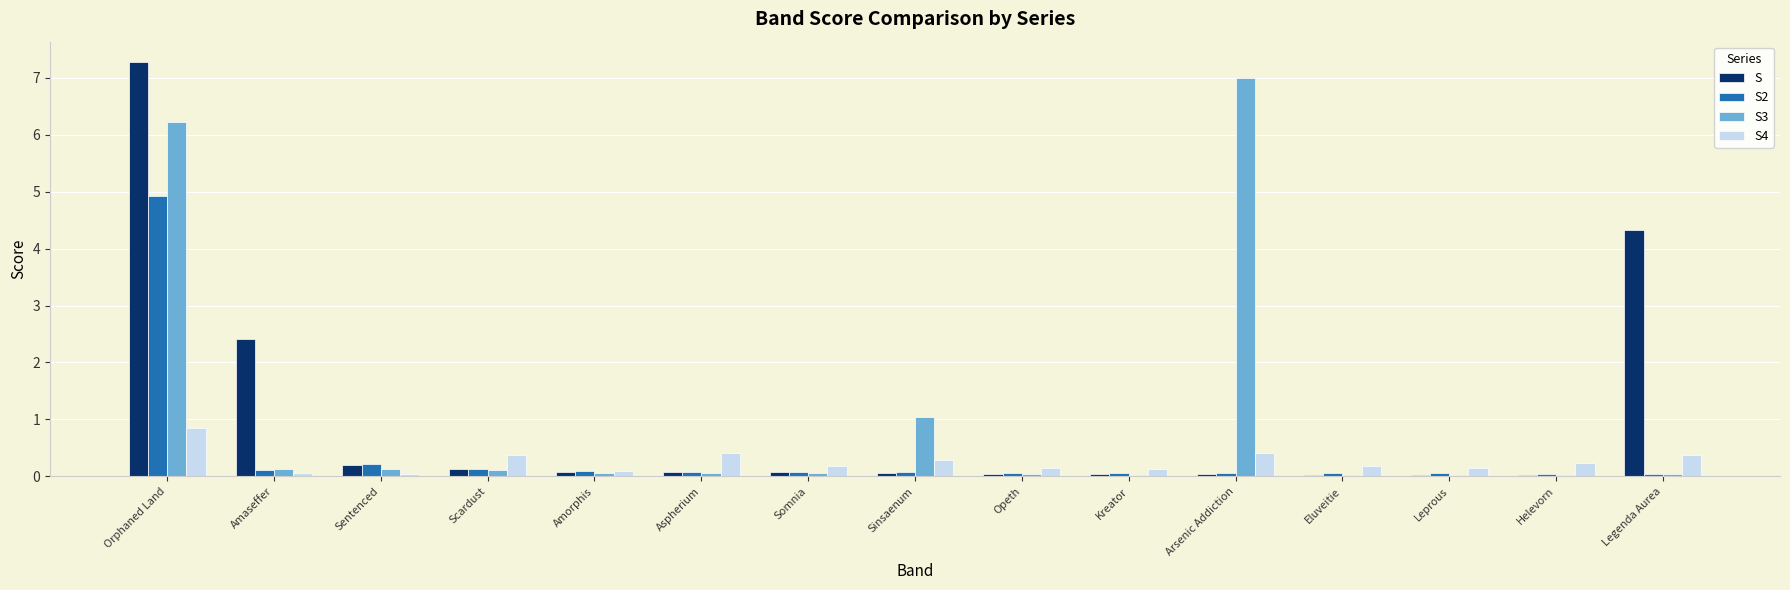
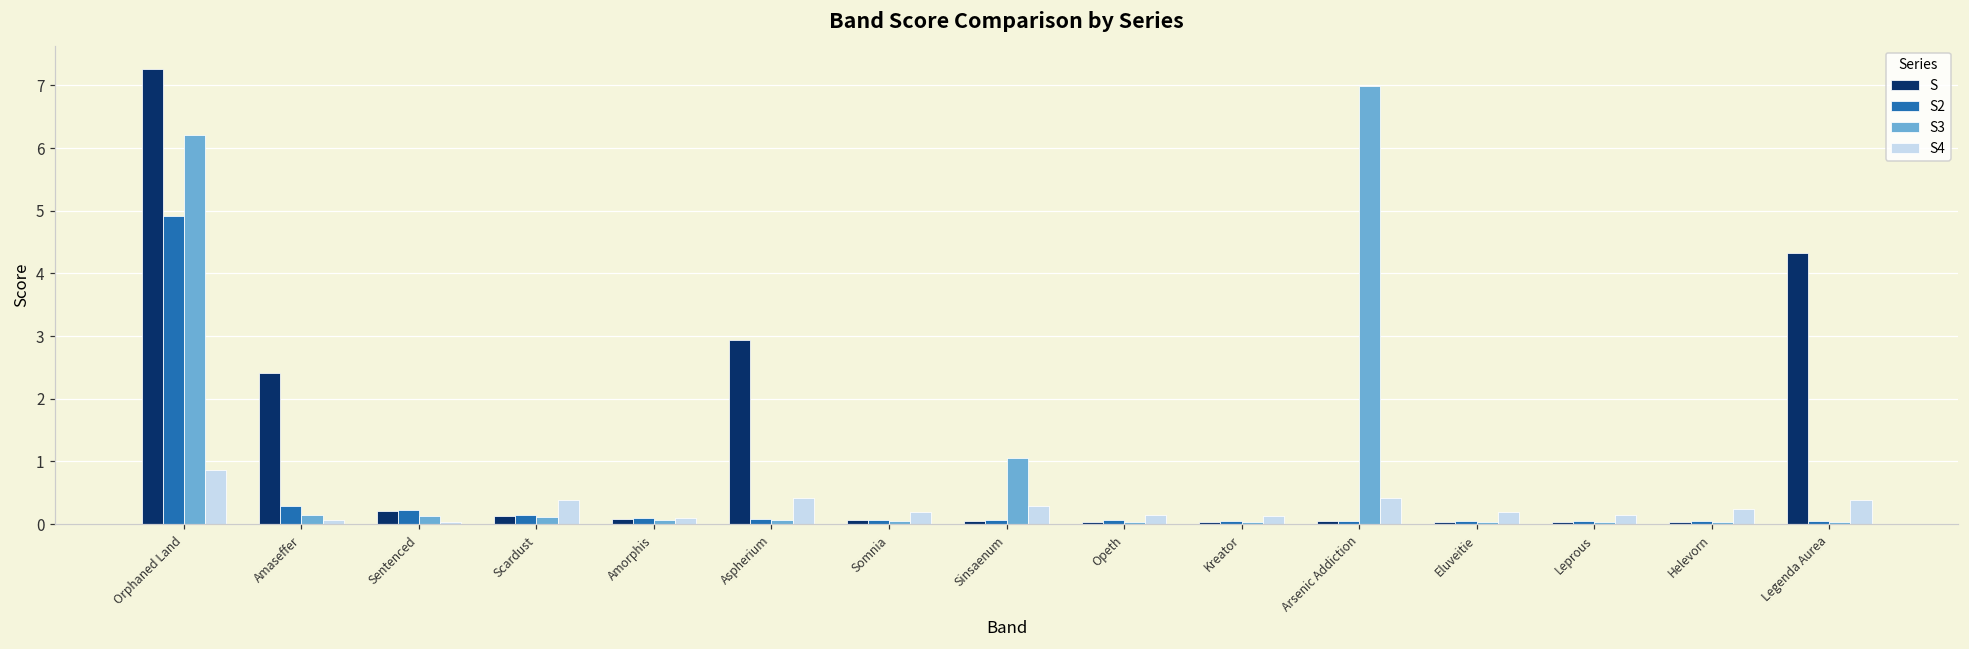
S2, Amaseffer: 0.1 -> 0.3
S, Aspherium: 0.1 -> 2.9
